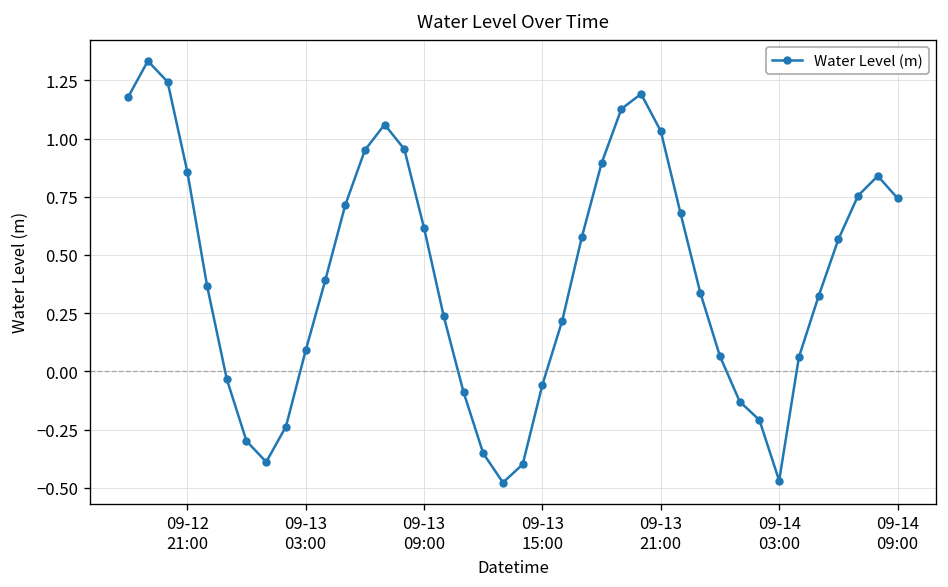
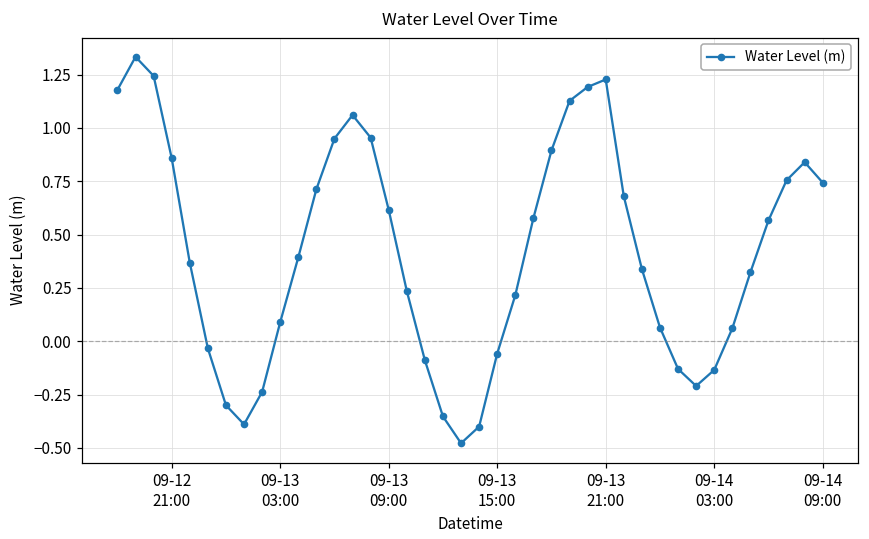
09-13 21:00: 1.03 -> 1.23
09-14 03:00: -0.47 -> -0.13
